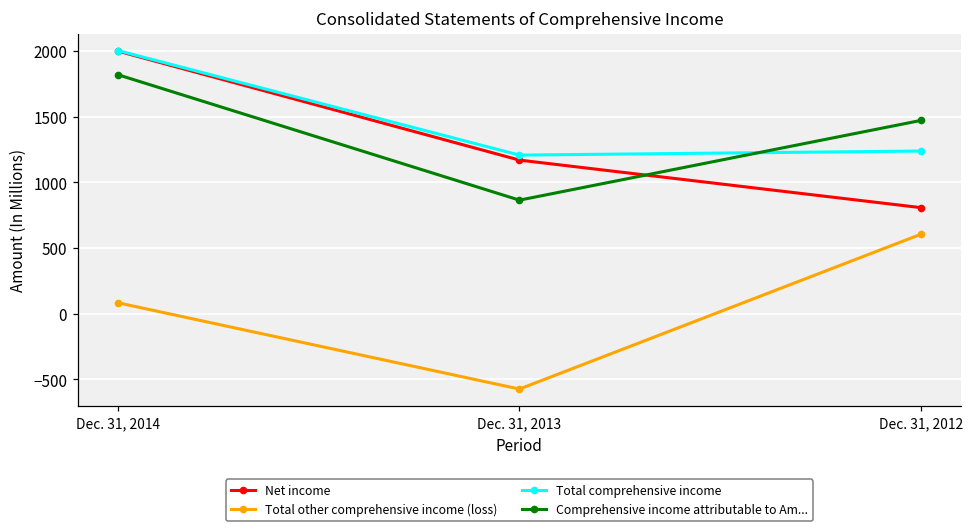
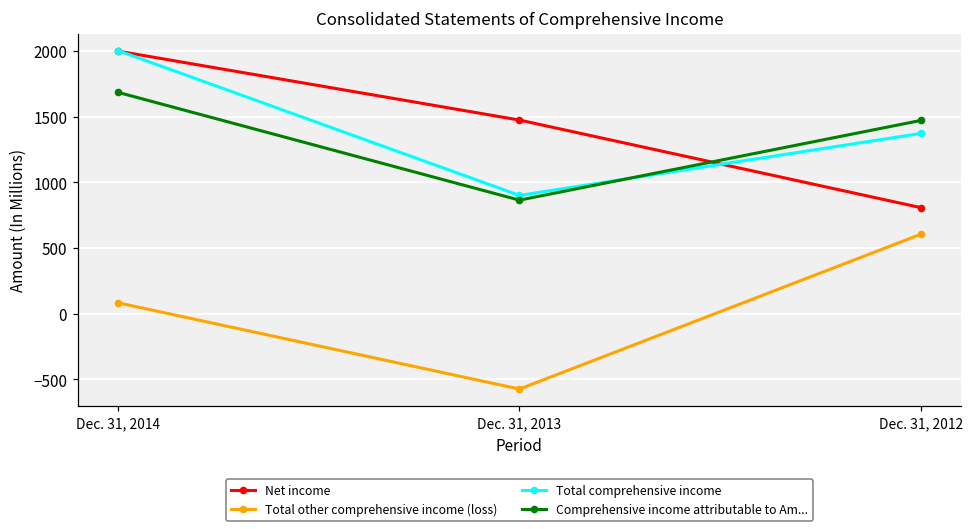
Comprehensive income attributable to Am..., Dec. 31, 2014: 1820 -> 1690
Net income, Dec. 31, 2013: 1170 -> 1480
Total comprehensive income, Dec. 31, 2013: 1210 -> 900
Total comprehensive income, Dec. 31, 2012: 1240 -> 1370
